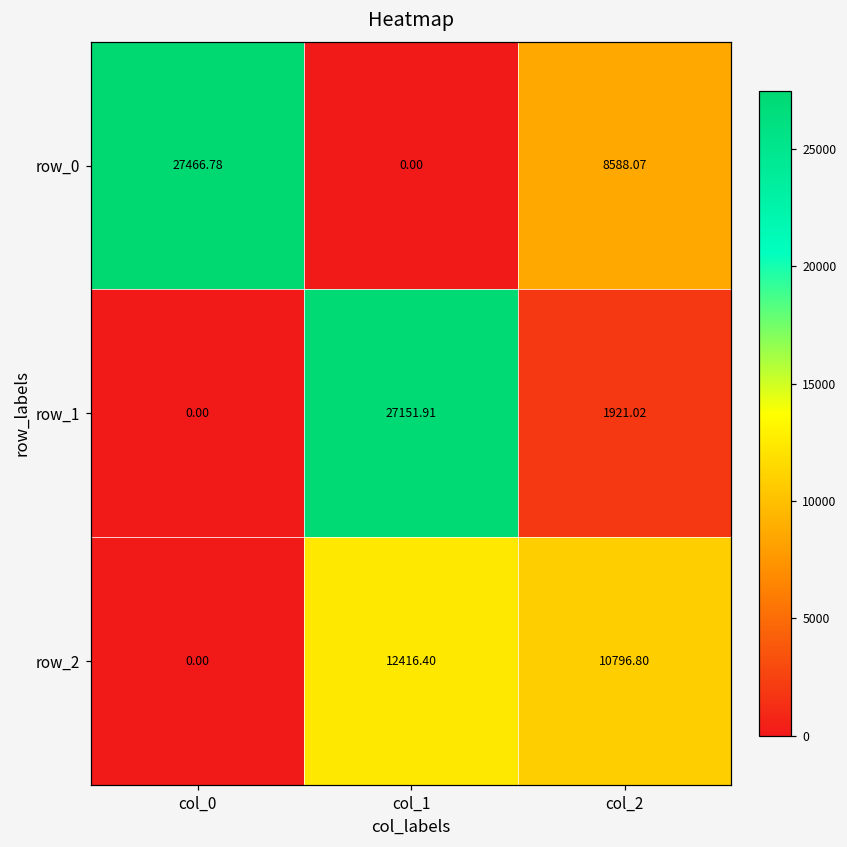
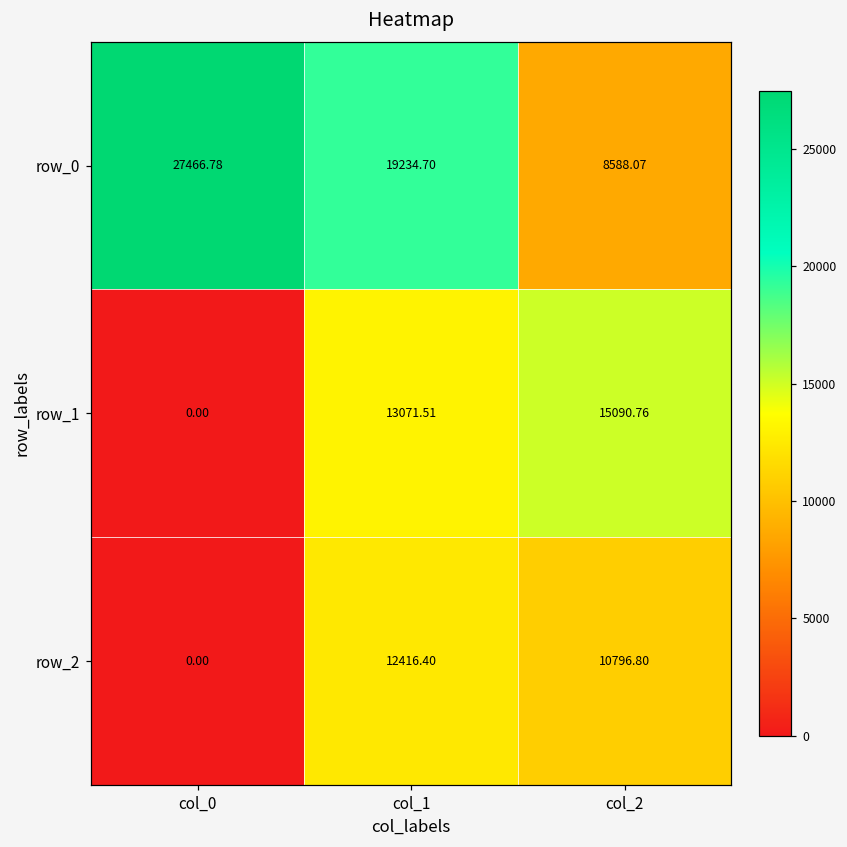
row_0, col_1: 0.00 -> 19234.70
row_1, col_1: 27151.91 -> 13071.51
row_1, col_2: 1921.02 -> 15090.76
